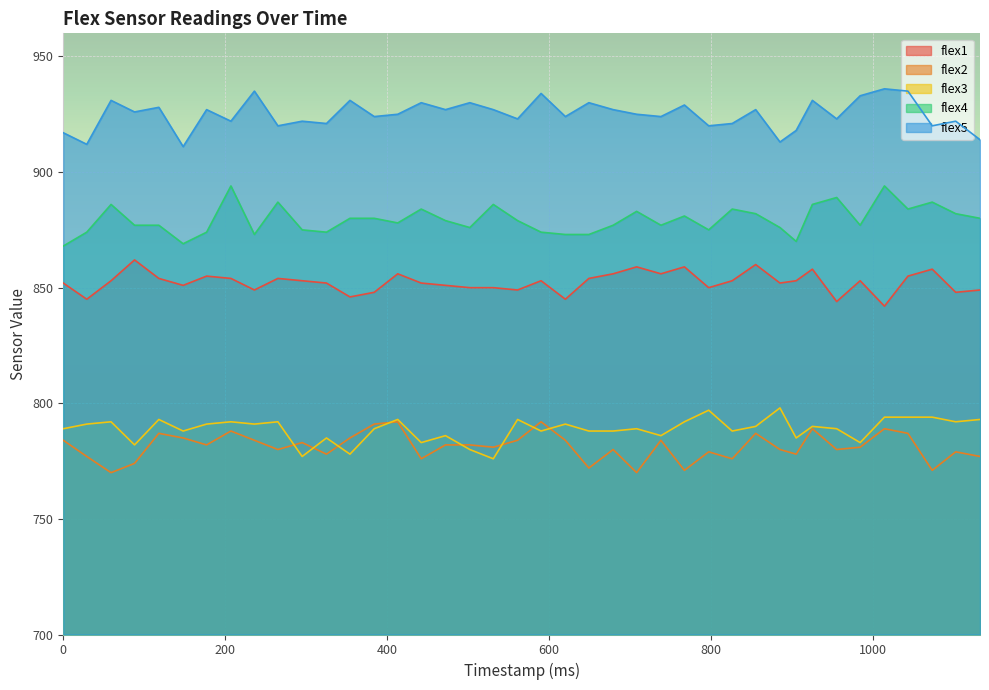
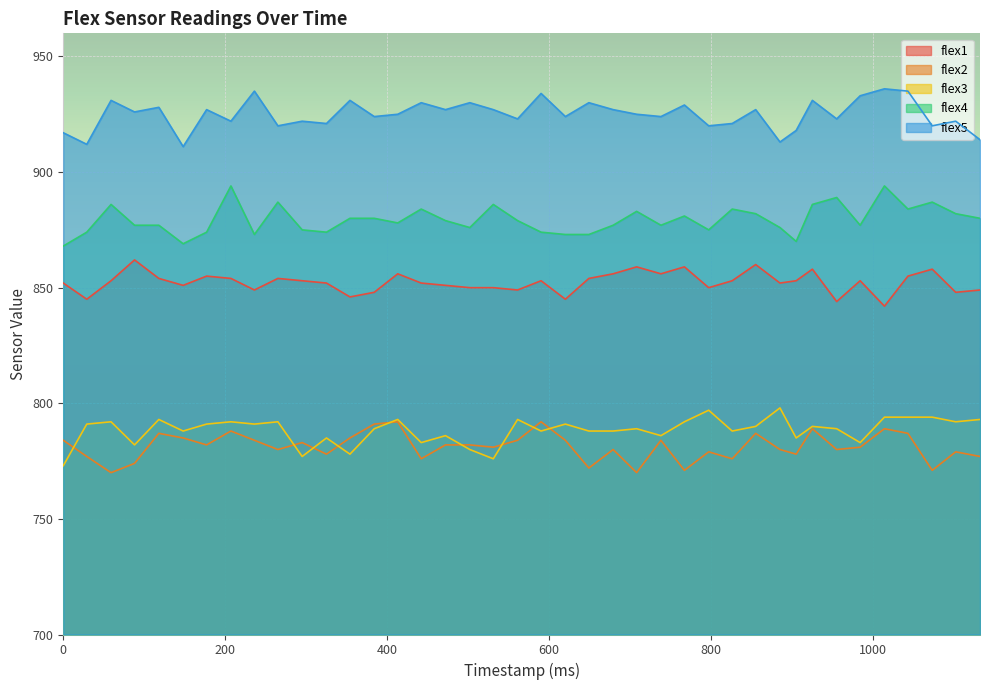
flex3, 0: 789 -> 773
